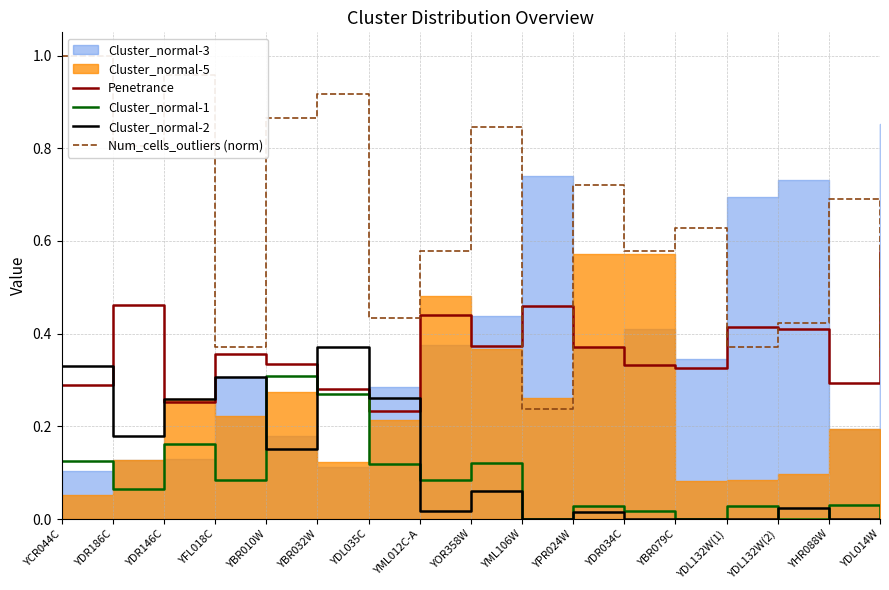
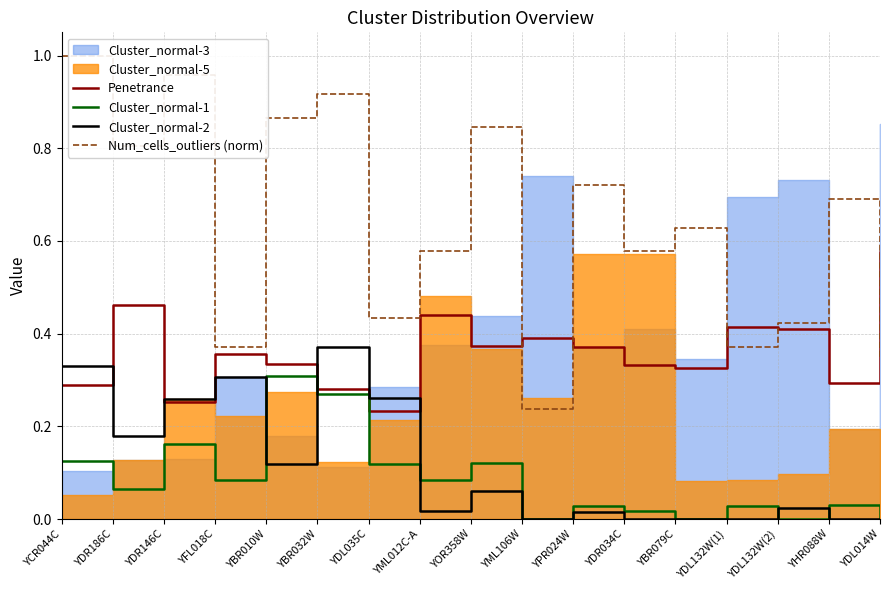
Cluster_normal-2, YBR010W: 0.15 -> 0.12
Penetrance, YML106W: 0.46 -> 0.39
